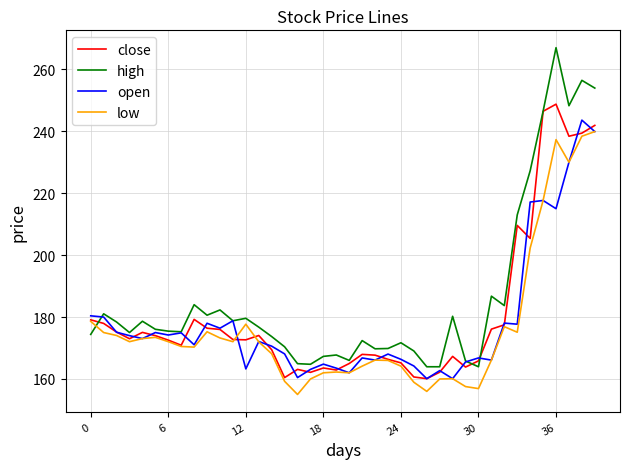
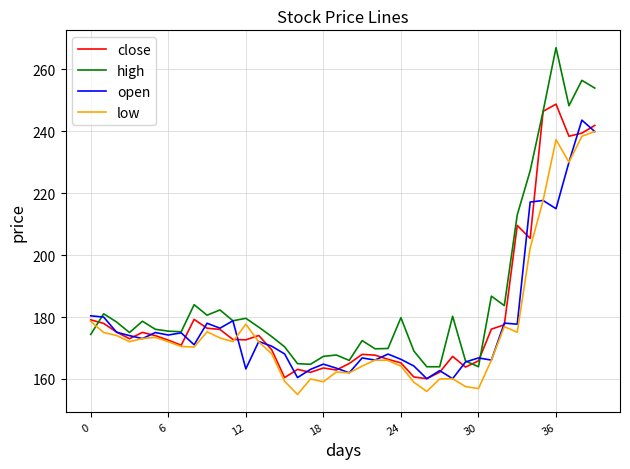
low, 18: 162 -> 159
high, 24: 172 -> 180
